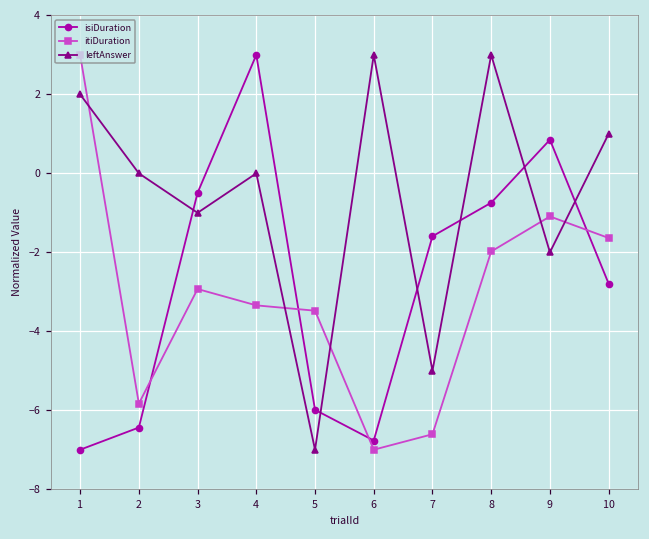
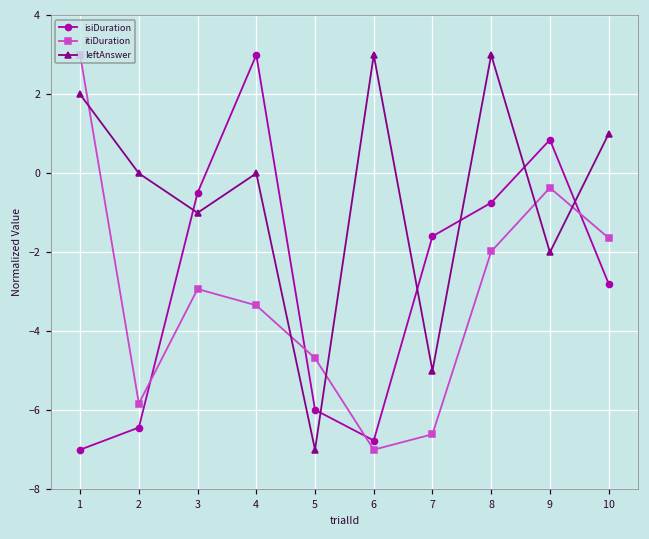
itiDuration, 5: -3.5 -> -4.7
itiDuration, 9: -1.1 -> -0.4
